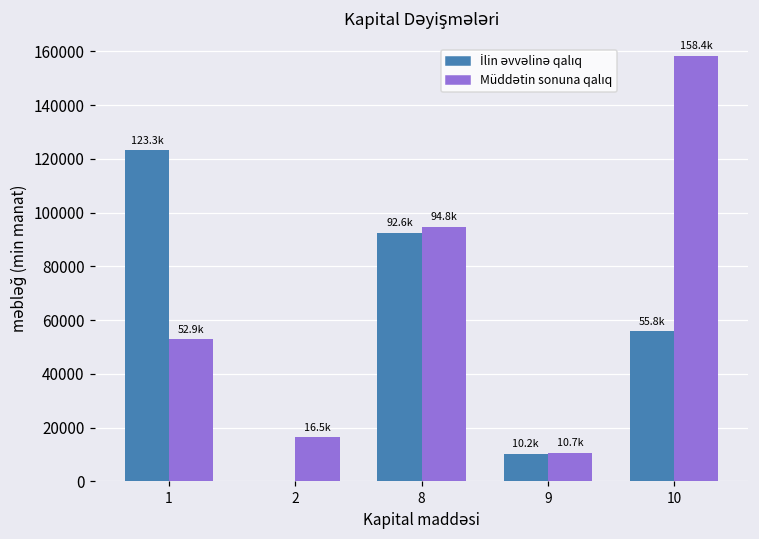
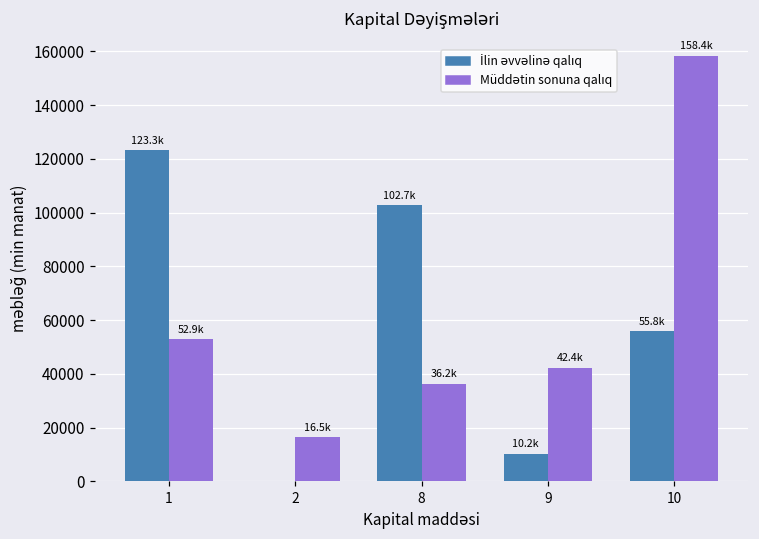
İlin əvvəlinə qalıq, 8: 92.6k -> 102.7k
Müddətin sonuna qalıq, 8: 94.8k -> 36.2k
Müddətin sonuna qalıq, 9: 10.7k -> 42.4k
